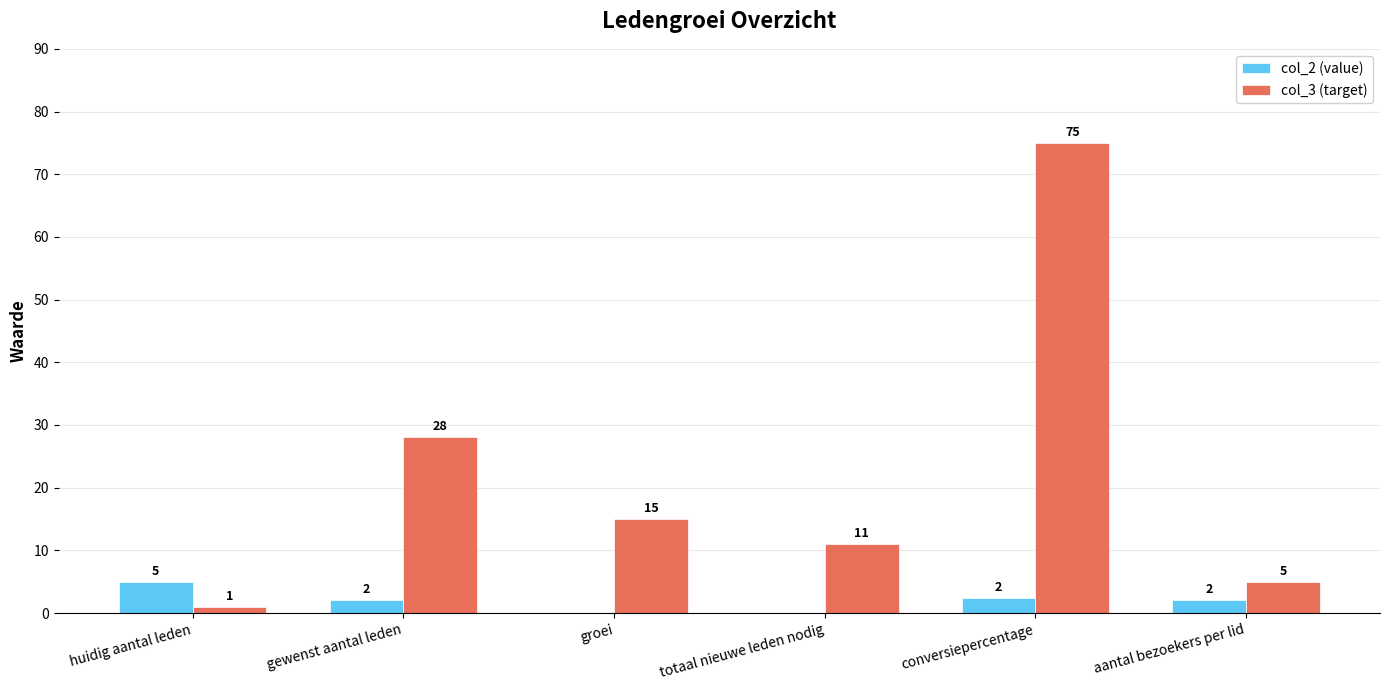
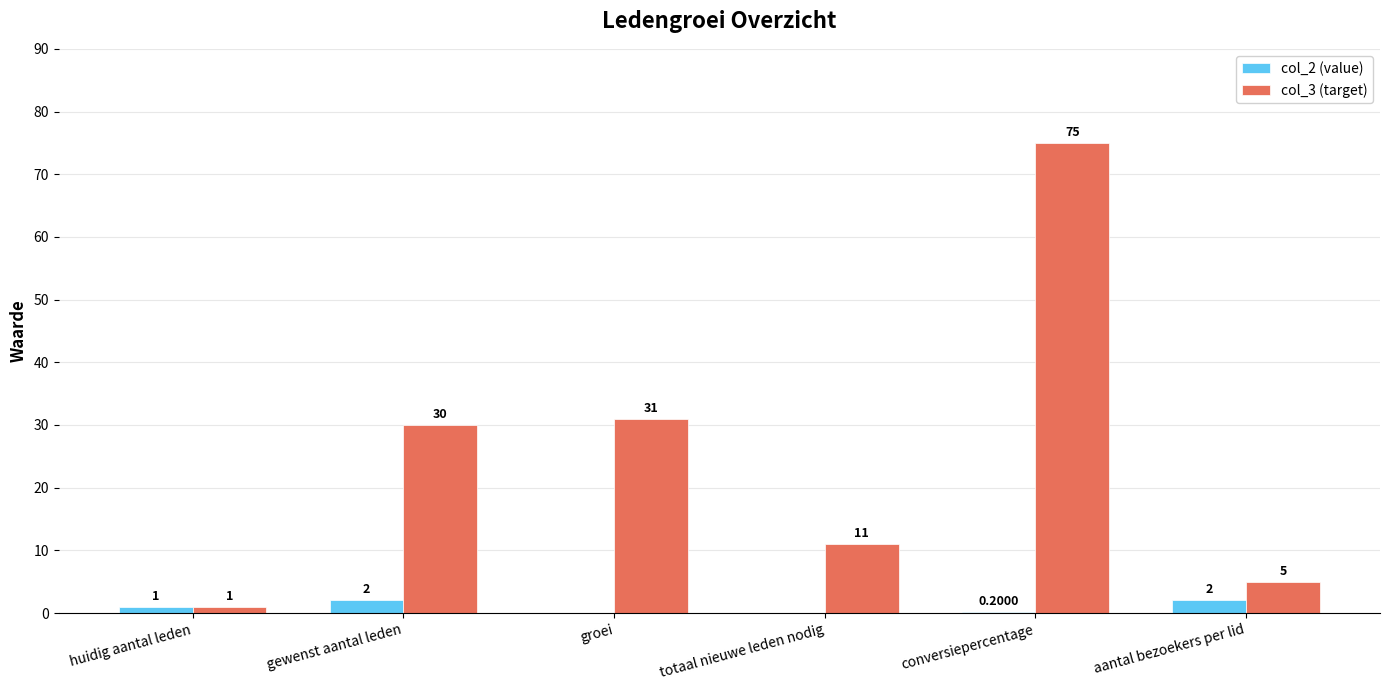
col_2 (value), huidig aantal leden: 5 -> 1
col_3 (target), gewenst aantal leden: 28 -> 30
col_3 (target), groei: 15 -> 31
col_2 (value), conversiepercentage: 2 -> 0.2000
